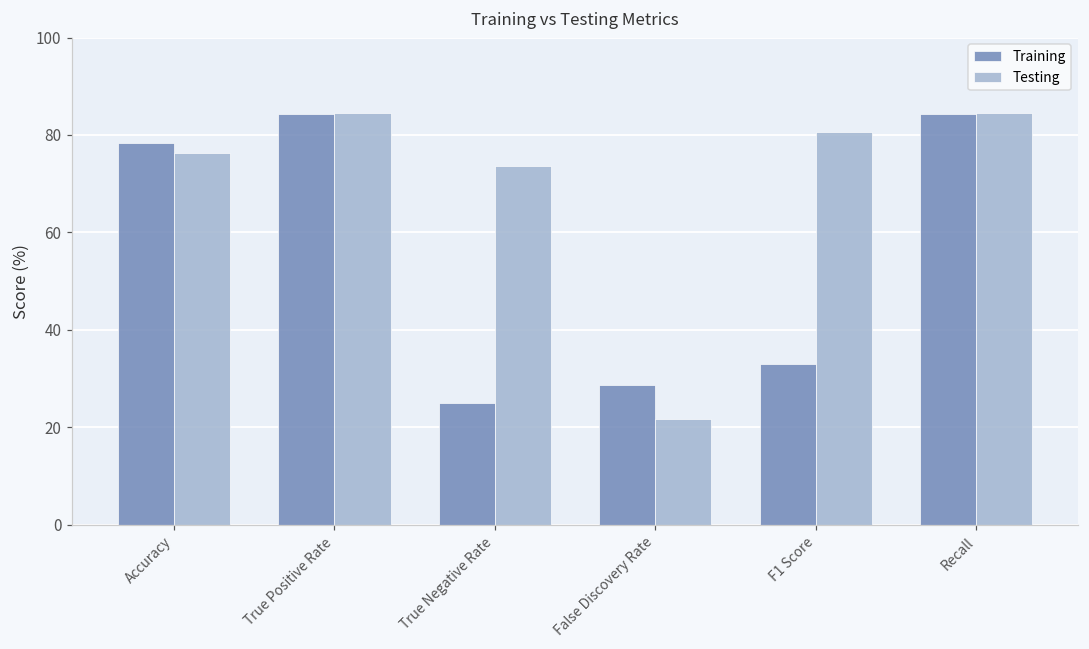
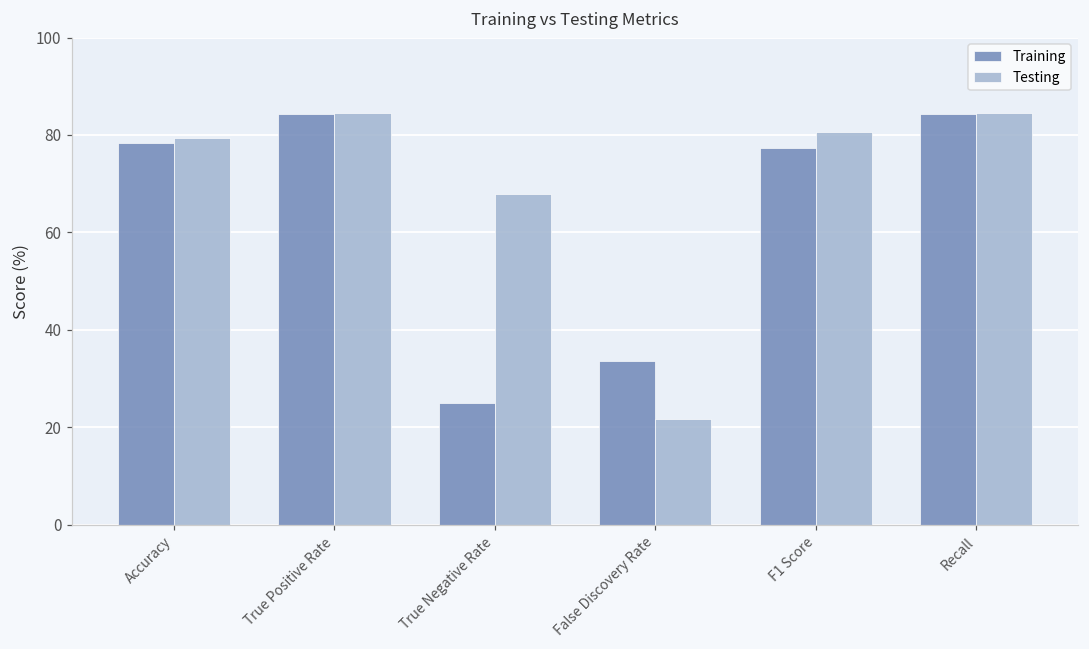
Testing, Accuracy: 76 -> 79
Testing, True Negative Rate: 74 -> 68
Training, False Discovery Rate: 29 -> 34
Training, F1 Score: 33 -> 77
